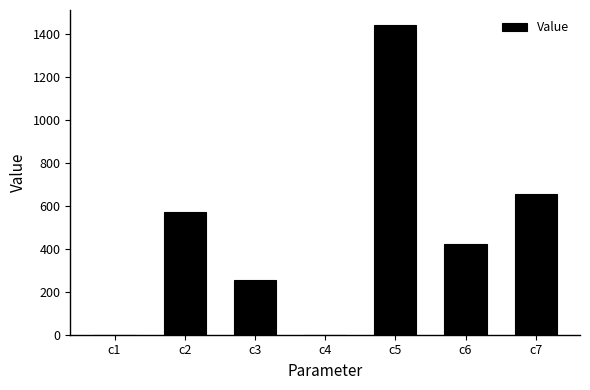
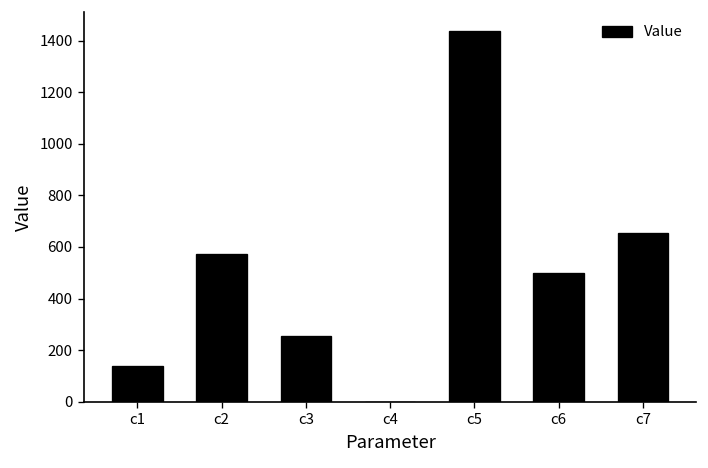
c1: 0 -> 140
c6: 420 -> 500
